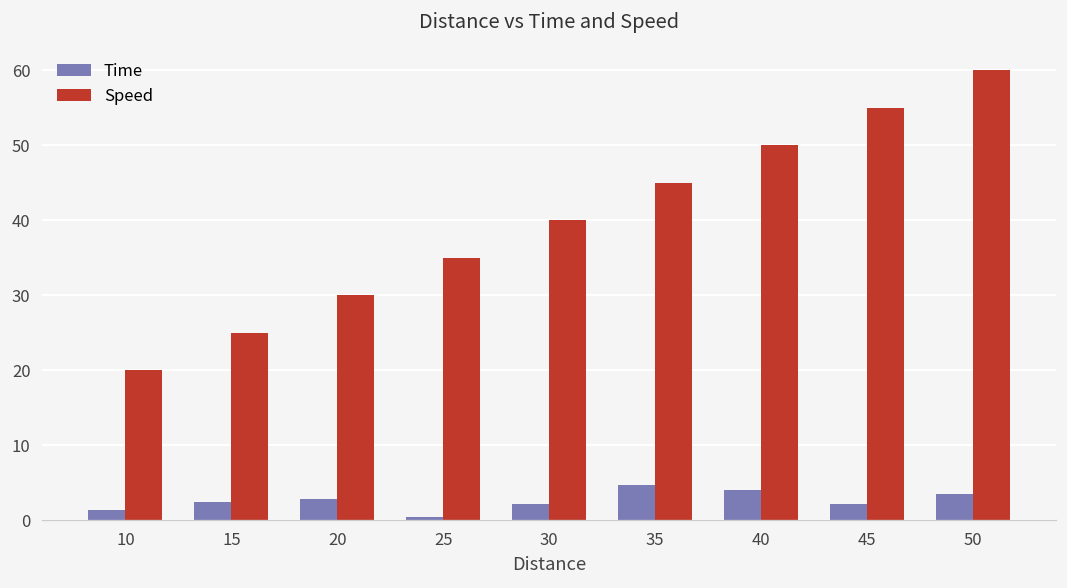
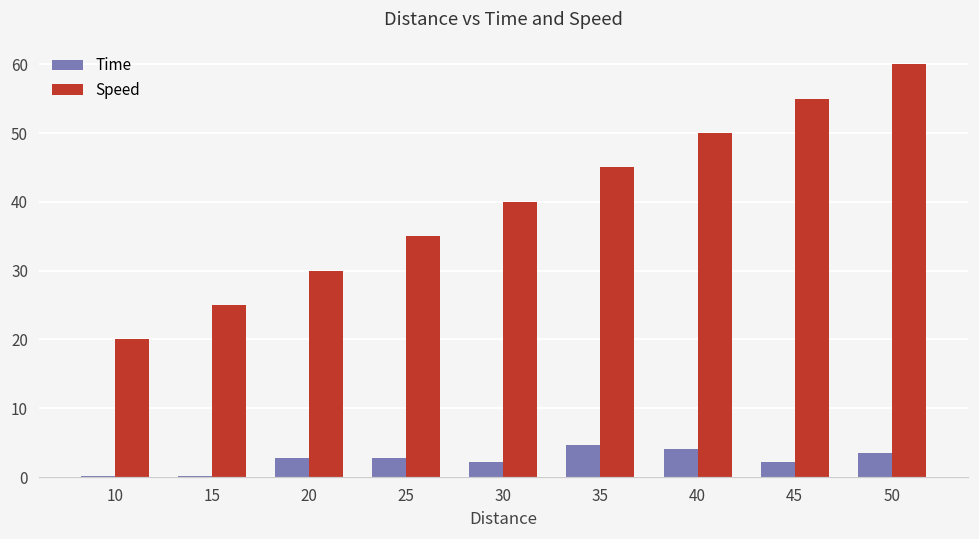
Time, 10: 1 -> 0
Time, 15: 2 -> 0
Time, 25: 0 -> 3
